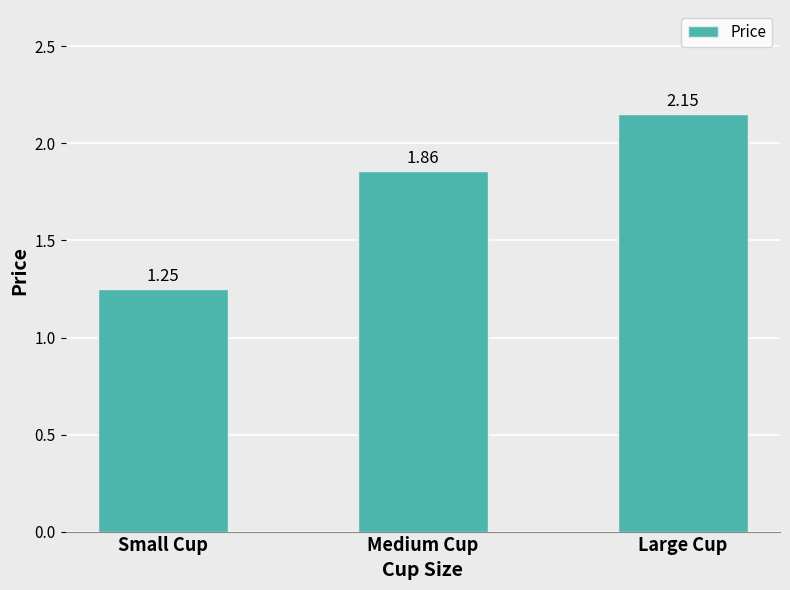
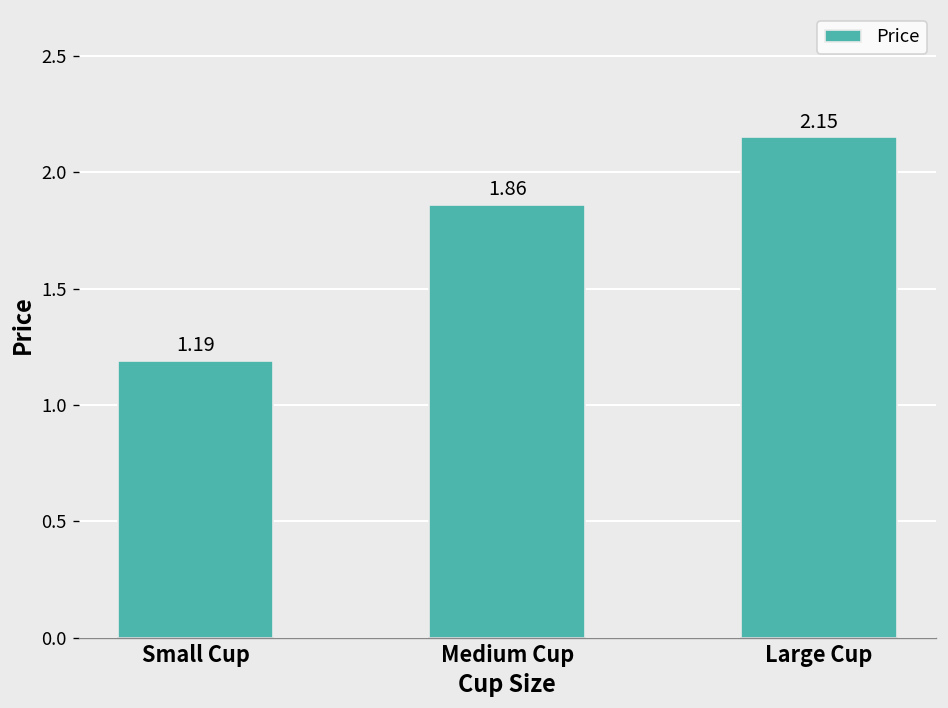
Small Cup: 1.25 -> 1.19
